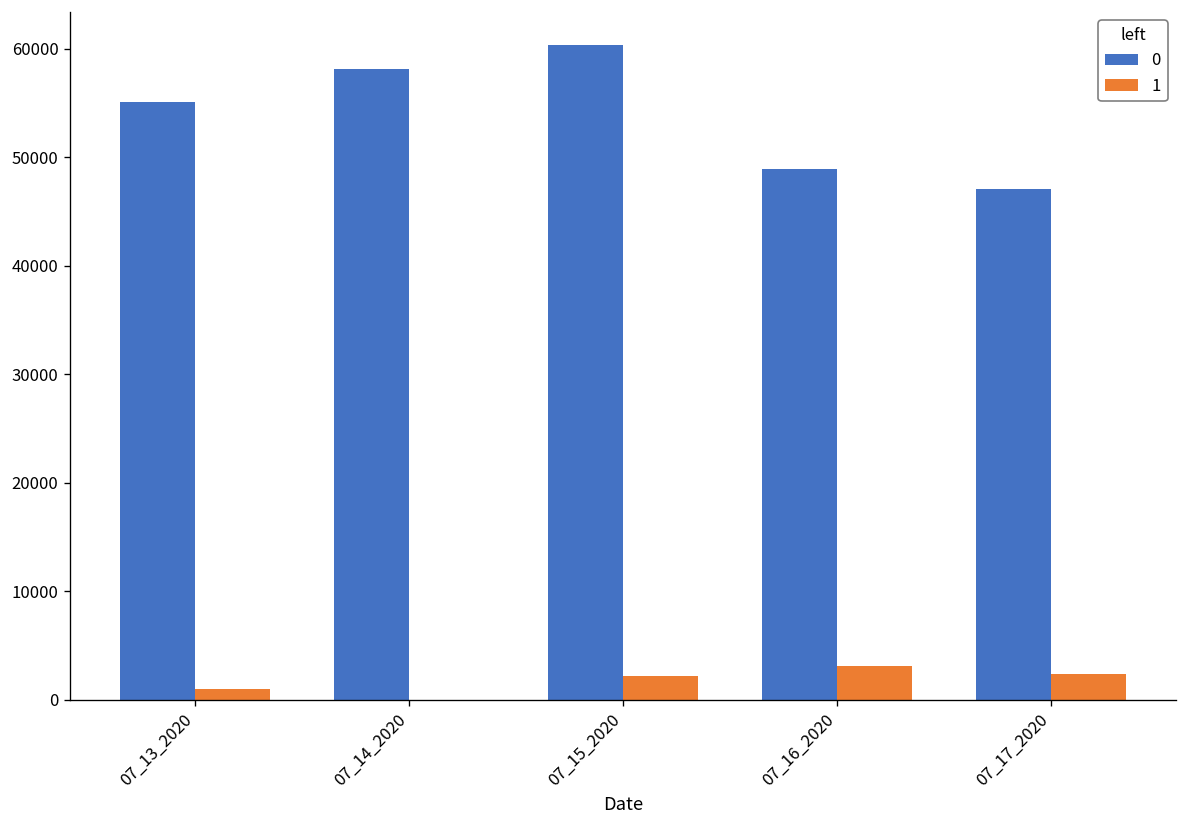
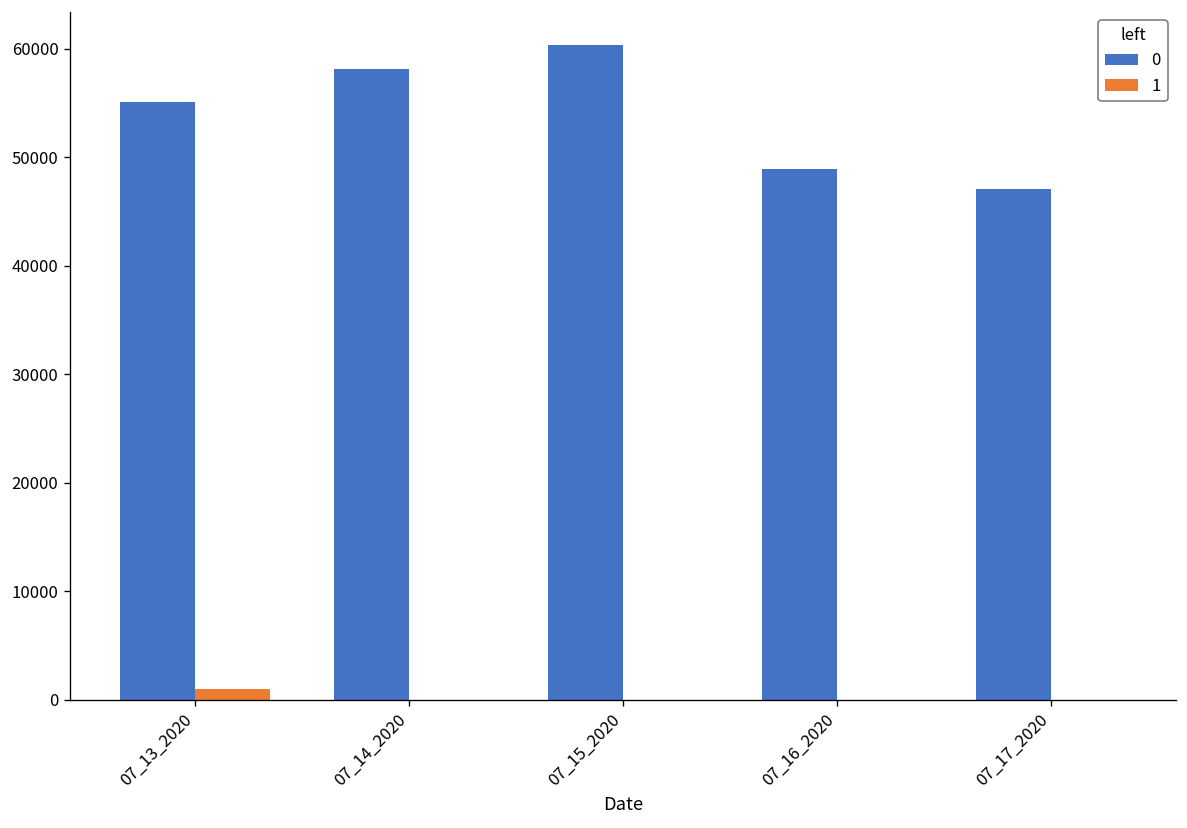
1, 07_15_2020: 2000 -> 0
1, 07_16_2020: 3000 -> 0
1, 07_17_2020: 2000 -> 0
